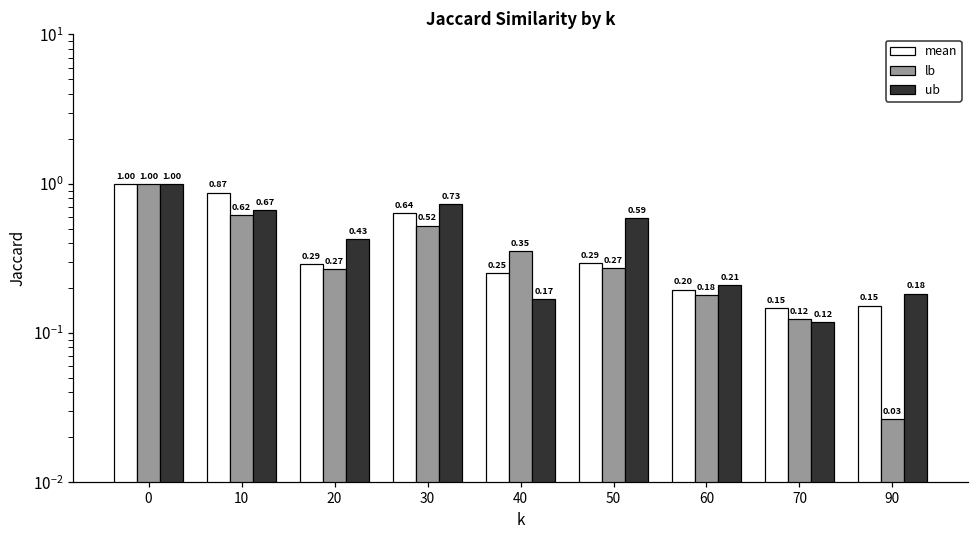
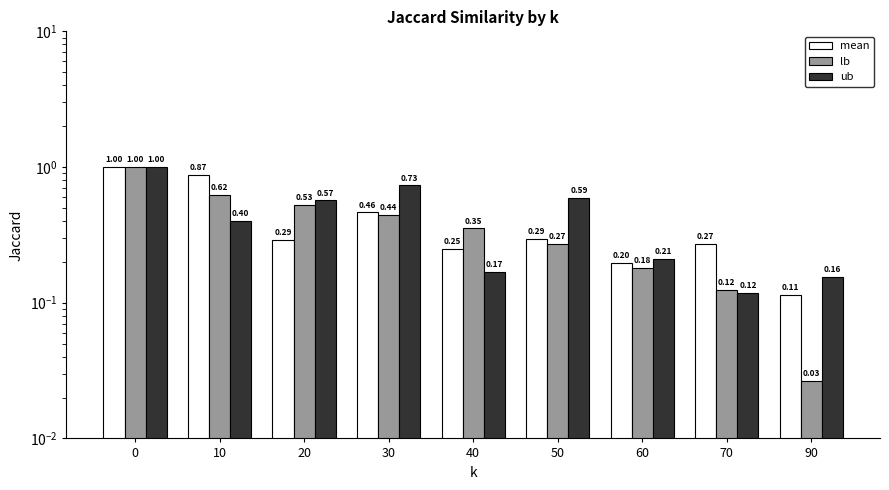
ub, 10: 0.67 -> 0.40
lb, 20: 0.27 -> 0.53
ub, 20: 0.43 -> 0.57
mean, 30: 0.64 -> 0.46
lb, 30: 0.52 -> 0.44
mean, 70: 0.15 -> 0.27
mean, 90: 0.15 -> 0.11
ub, 90: 0.18 -> 0.16
